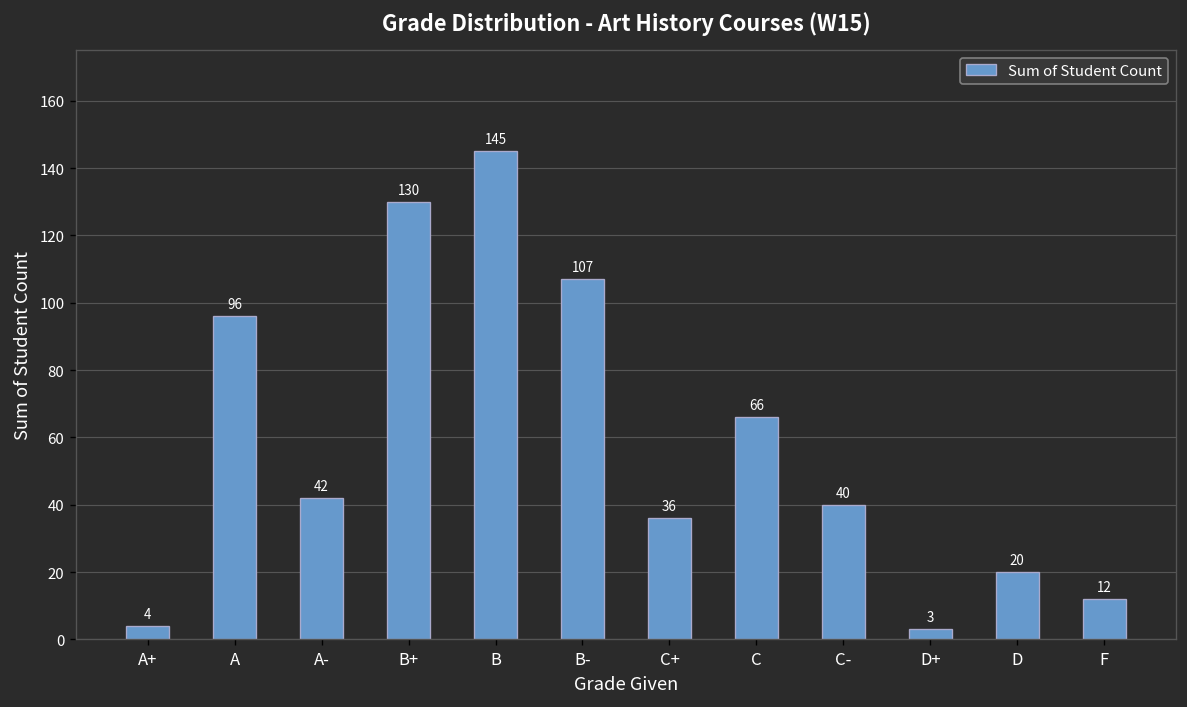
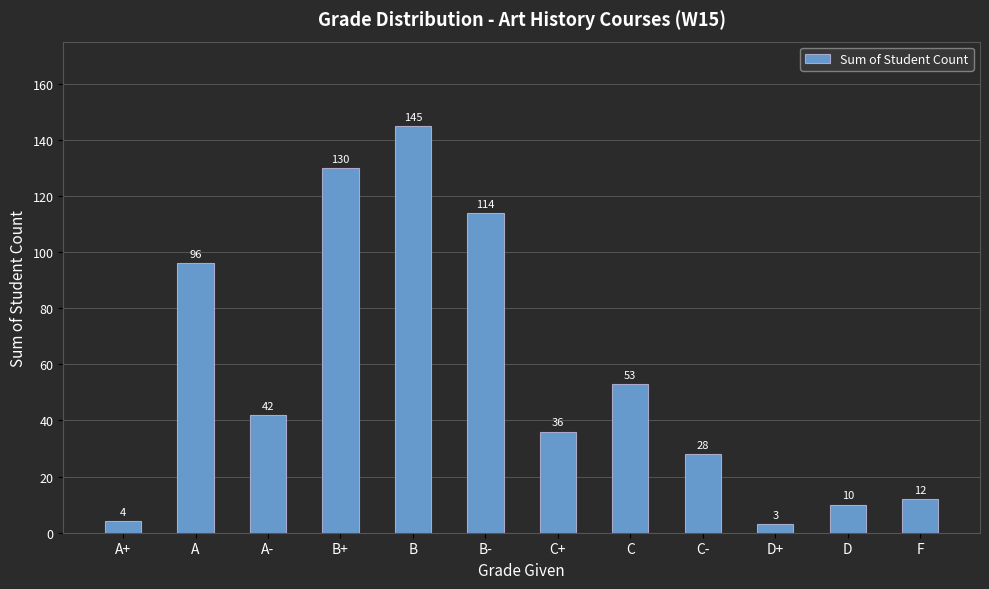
B-: 107 -> 114
C: 66 -> 53
C-: 40 -> 28
D: 20 -> 10
